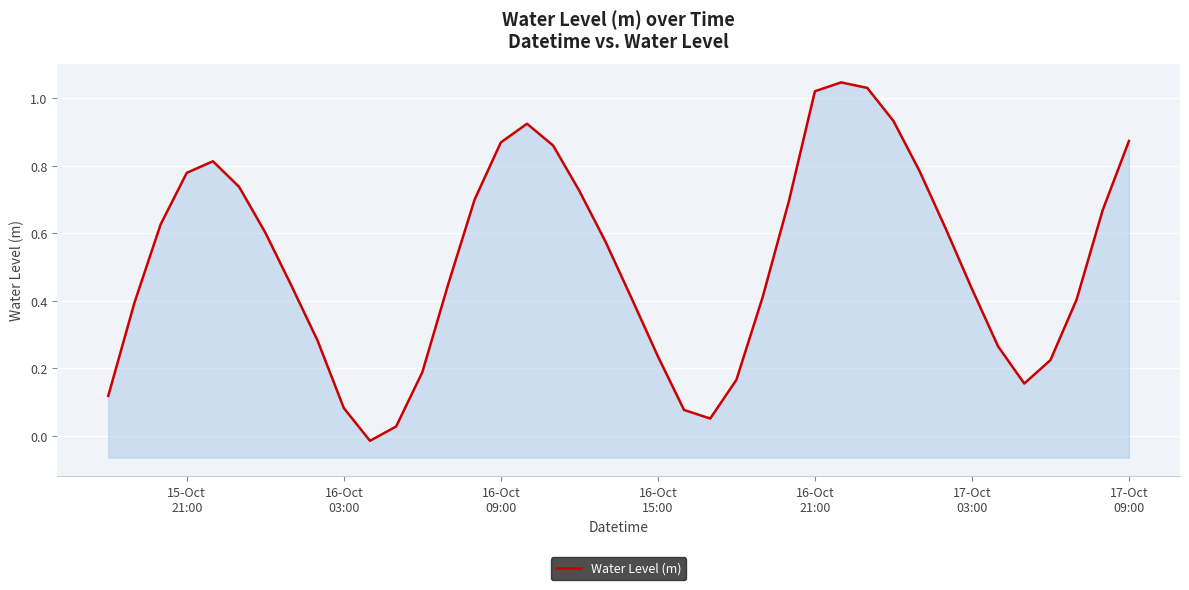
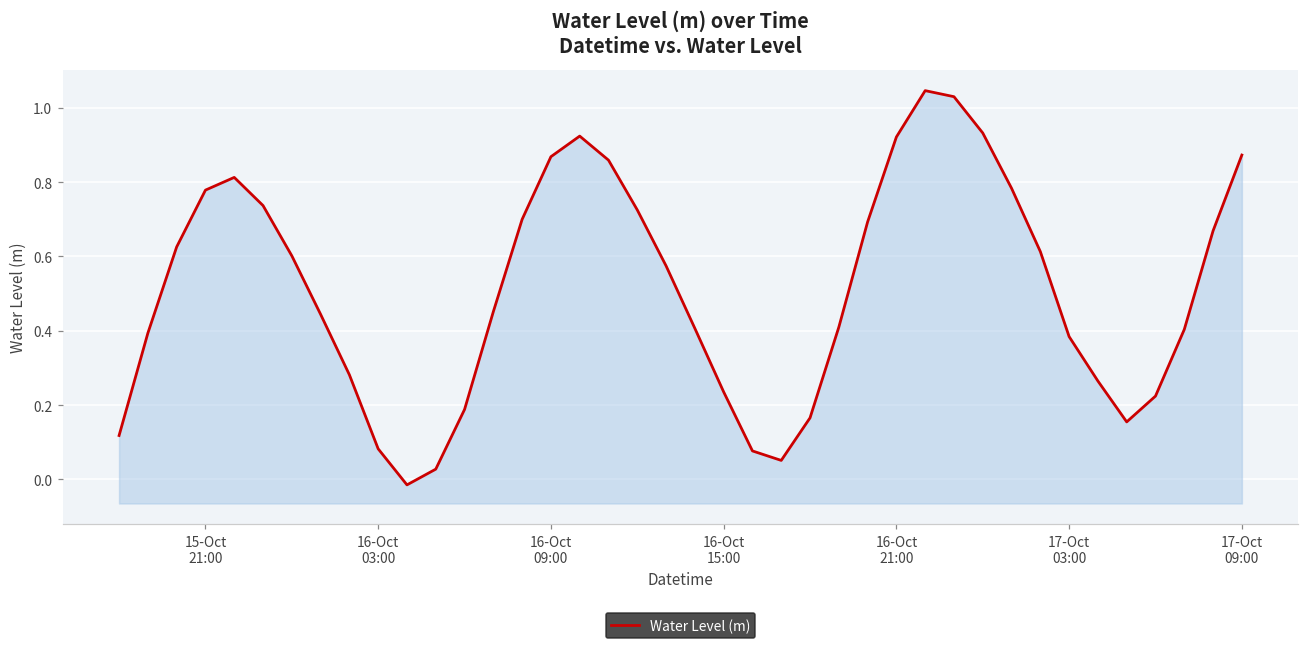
16-Oct 21:00: 1.02 -> 0.92
17-Oct 03:00: 0.44 -> 0.38
